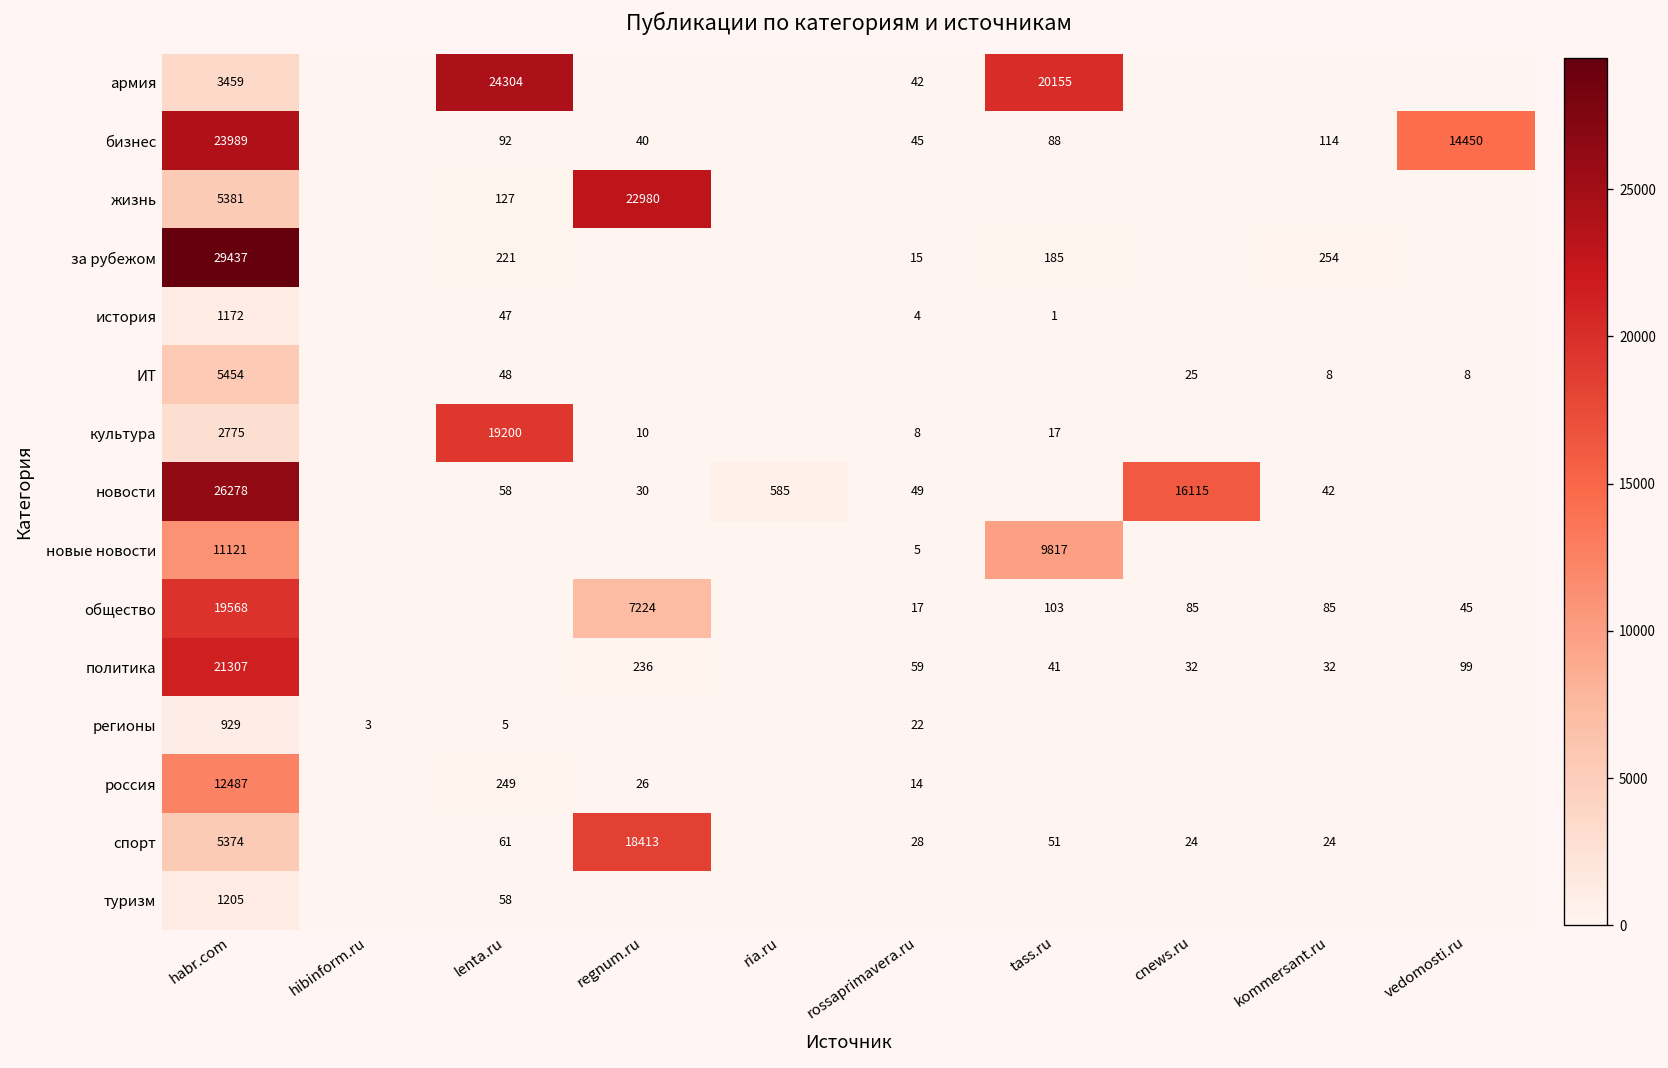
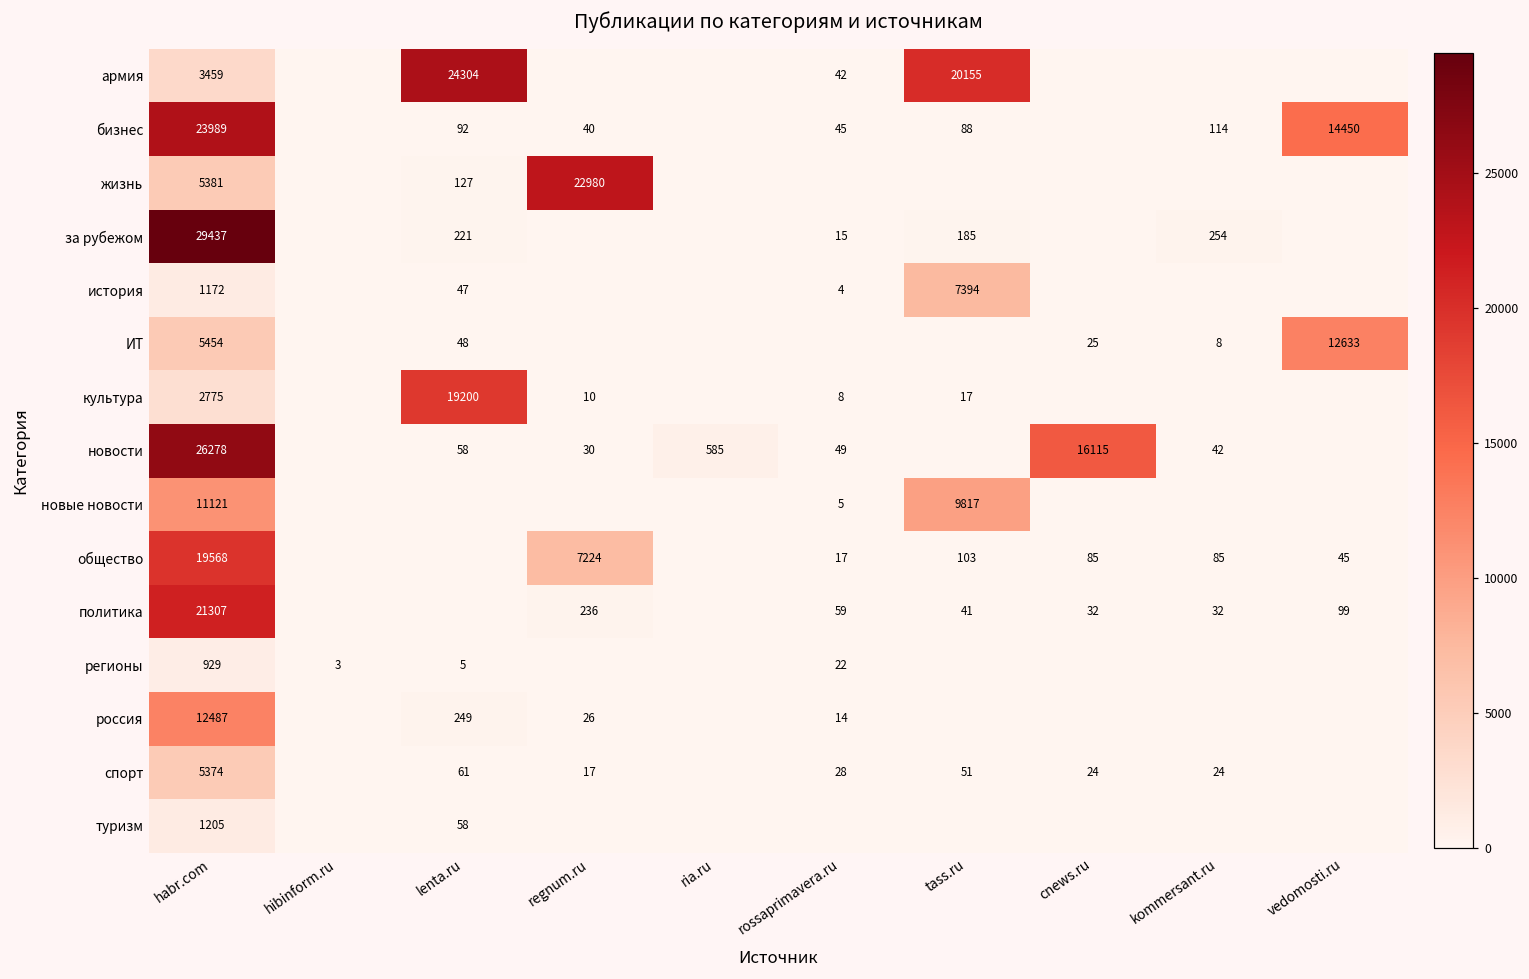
история, tass.ru: 1 -> 7394
ИТ, vedomosti.ru: 8 -> 12633
спорт, regnum.ru: 18413 -> 17
